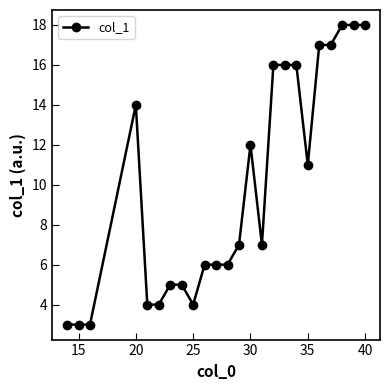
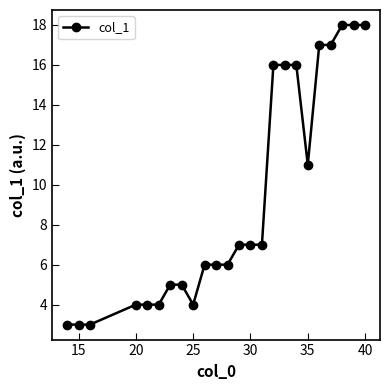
20: 14 -> 4
30: 12 -> 7
